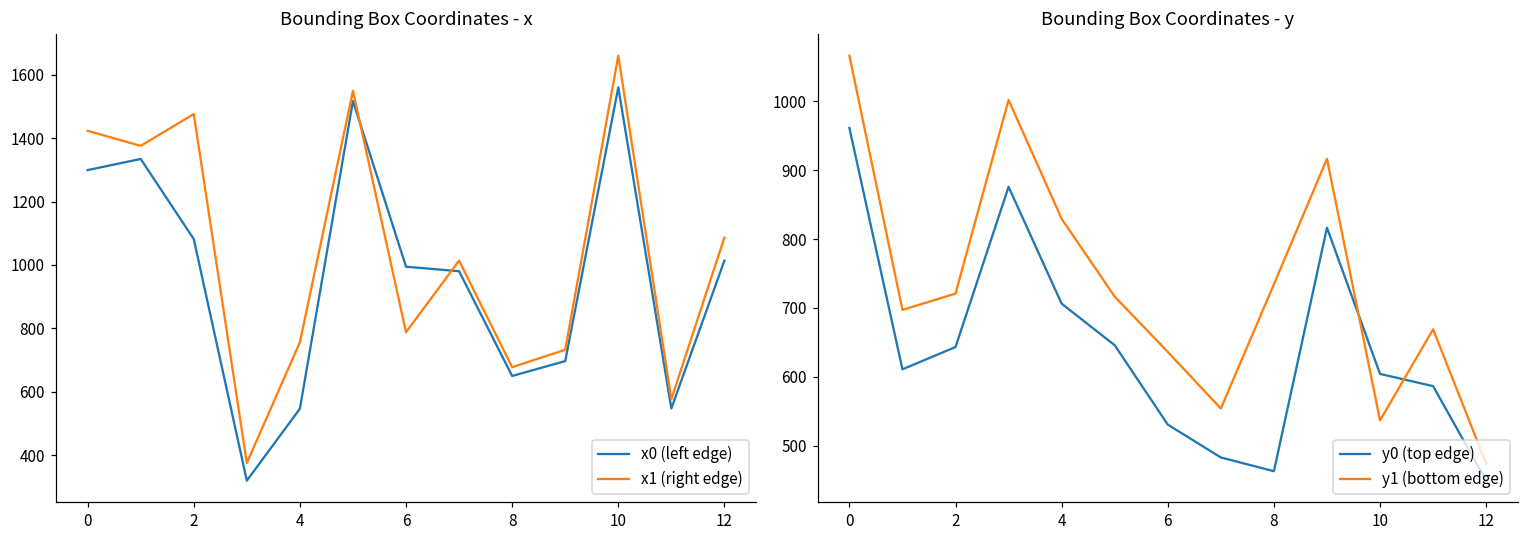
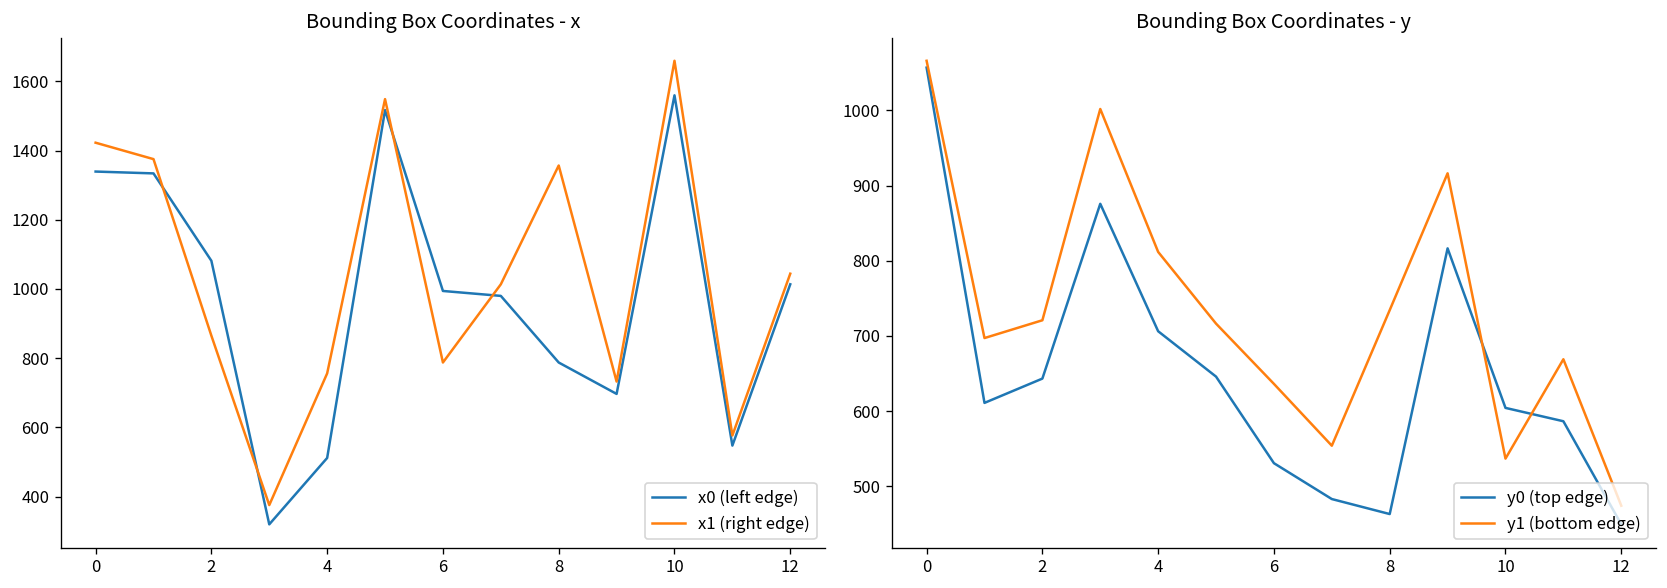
Bounding Box Coordinates - x, x0 (left edge), 0: 1300 -> 1340
Bounding Box Coordinates - x, x1 (right edge), 2: 1480 -> 860
Bounding Box Coordinates - x, x0 (left edge), 4: 550 -> 510
Bounding Box Coordinates - x, x0 (left edge), 8: 650 -> 790
Bounding Box Coordinates - x, x1 (right edge), 8: 680 -> 1360
Bounding Box Coordinates - x, x1 (right edge), 12: 1090 -> 1040
Bounding Box Coordinates - y, y0 (top edge), 0: 960 -> 1060
Bounding Box Coordinates - y, y1 (bottom edge), 4: 830 -> 810
